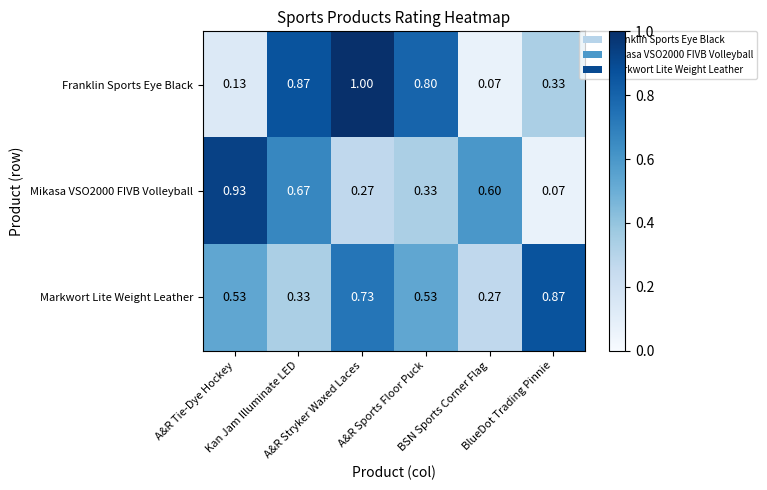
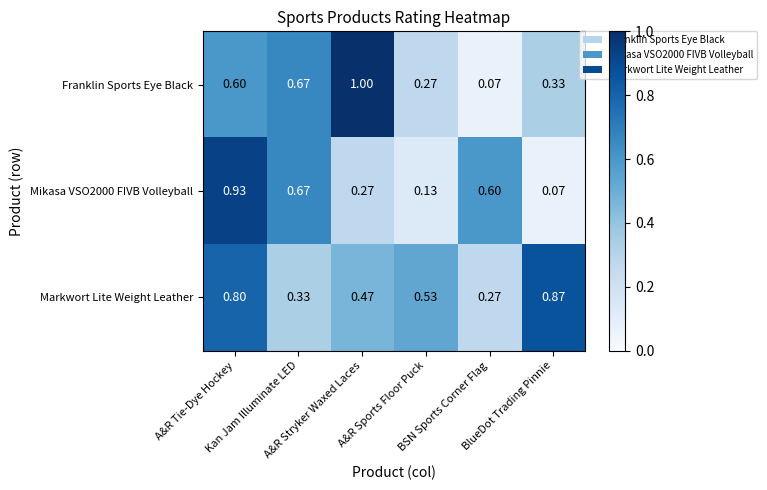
Franklin Sports Eye Black, A&R Tie-Dye Hockey: 0.13 -> 0.60
Franklin Sports Eye Black, Kan Jam Illuminate LED: 0.87 -> 0.67
Franklin Sports Eye Black, A&R Sports Floor Puck: 0.80 -> 0.27
Mikasa VSO2000 FIVB Volleyball, A&R Sports Floor Puck: 0.33 -> 0.13
Markwort Lite Weight Leather, A&R Tie-Dye Hockey: 0.53 -> 0.80
Markwort Lite Weight Leather, A&R Stryker Waxed Laces: 0.73 -> 0.47
